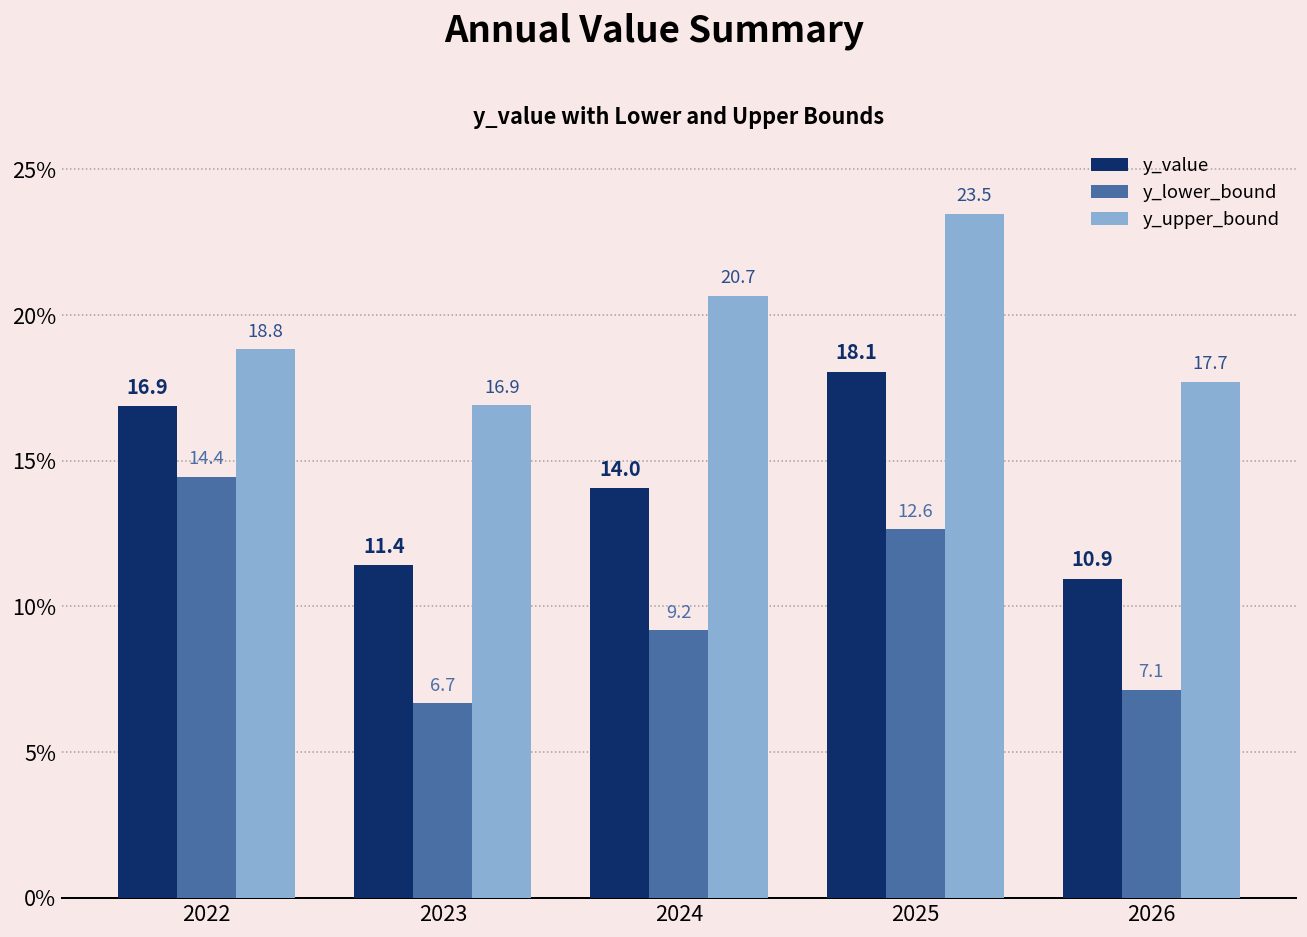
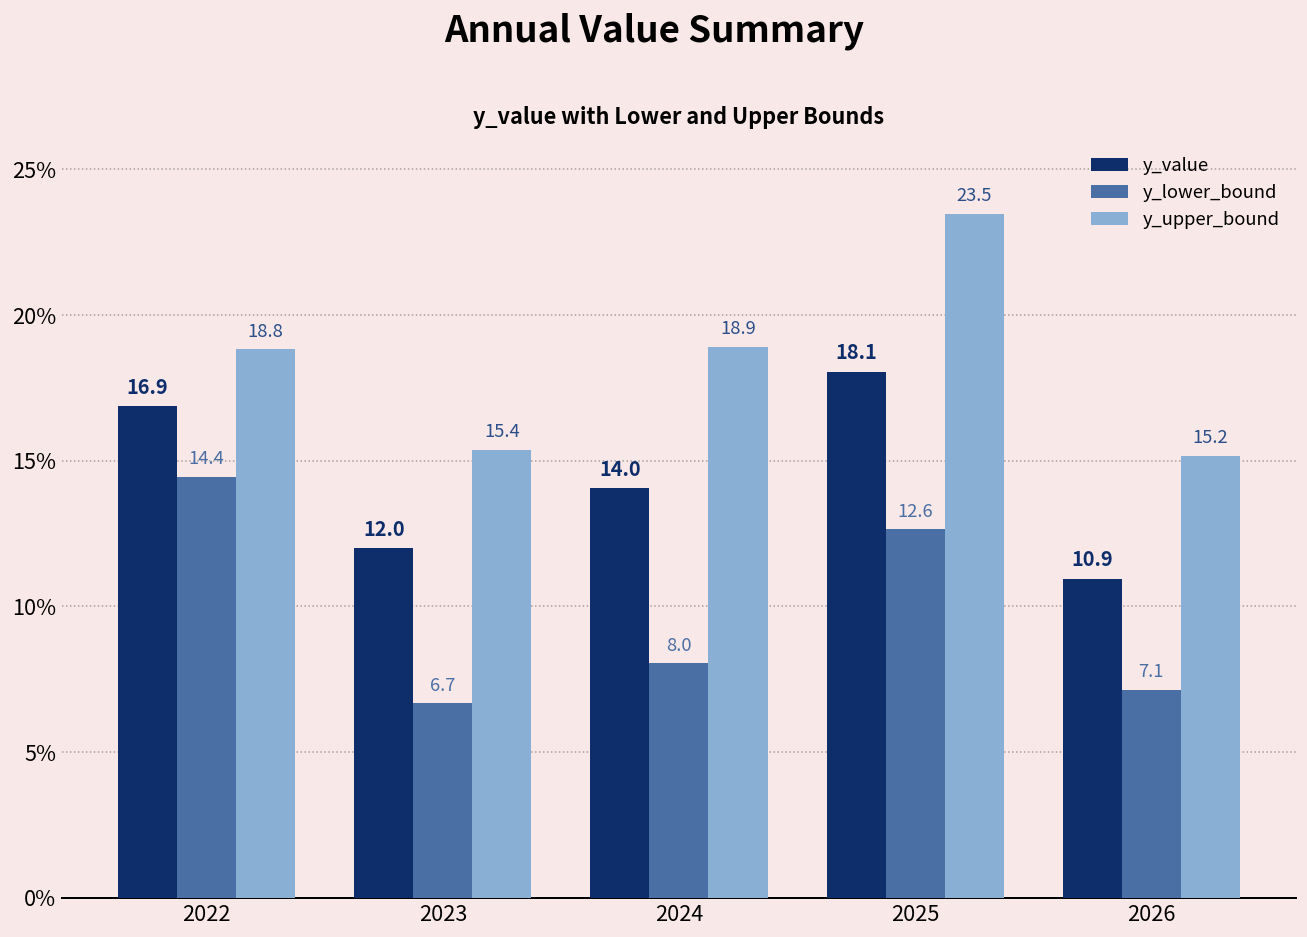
y_value, 2023: 11.4 -> 12.0
y_upper_bound, 2023: 16.9 -> 15.4
y_lower_bound, 2024: 9.2 -> 8.0
y_upper_bound, 2024: 20.7 -> 18.9
y_upper_bound, 2026: 17.7 -> 15.2
